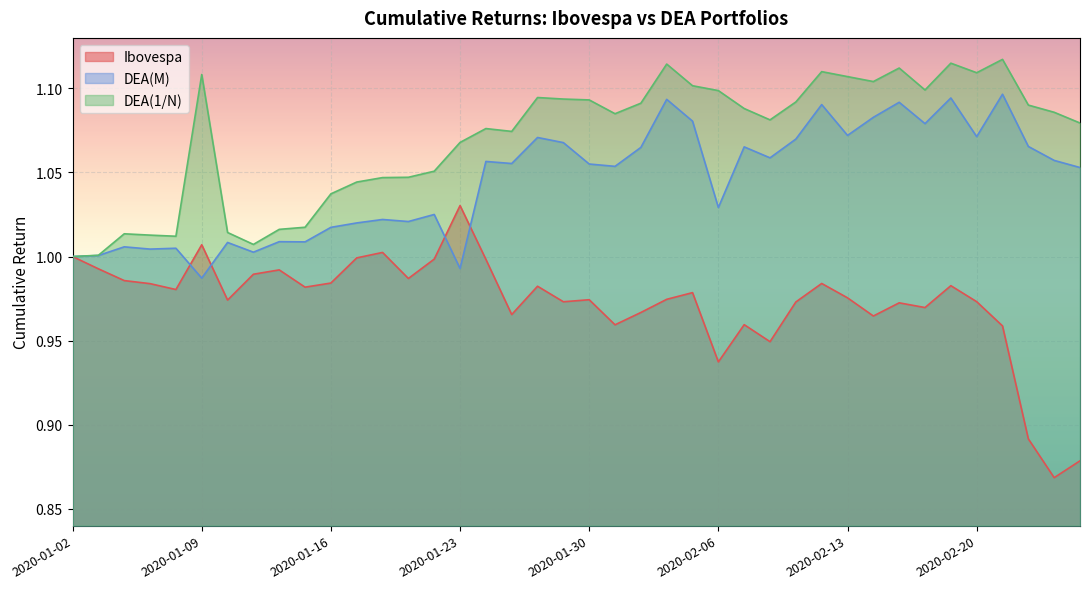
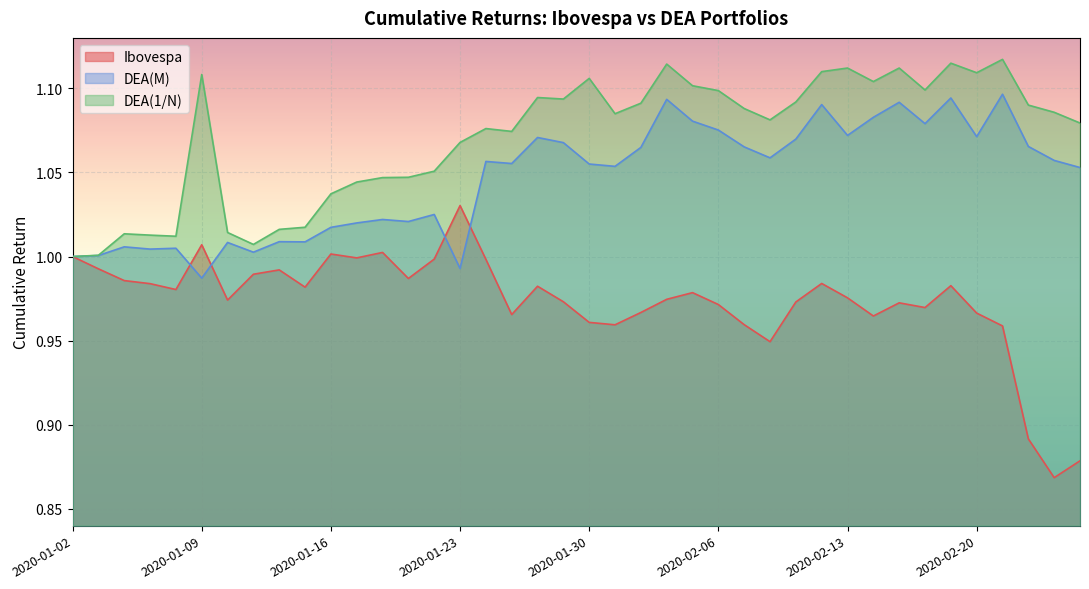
Ibovespa, 2020-01-16: 0.984 -> 1.002
Ibovespa, 2020-01-30: 0.974 -> 0.961
DEA(1/N), 2020-01-30: 1.093 -> 1.106
Ibovespa, 2020-02-06: 0.937 -> 0.971
DEA(M), 2020-02-06: 1.029 -> 1.075
DEA(1/N), 2020-02-13: 1.107 -> 1.112
Ibovespa, 2020-02-20: 0.973 -> 0.966
